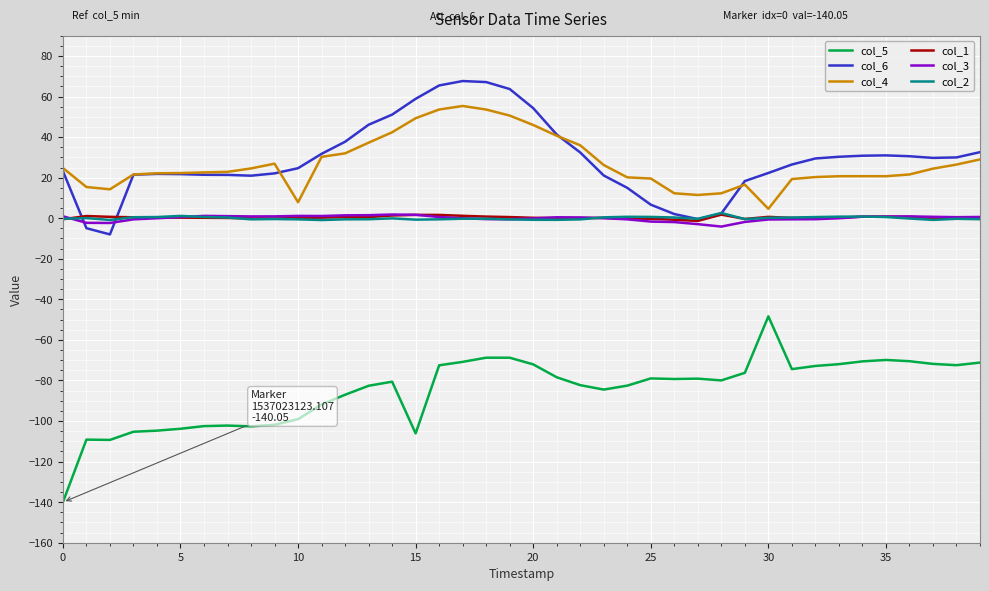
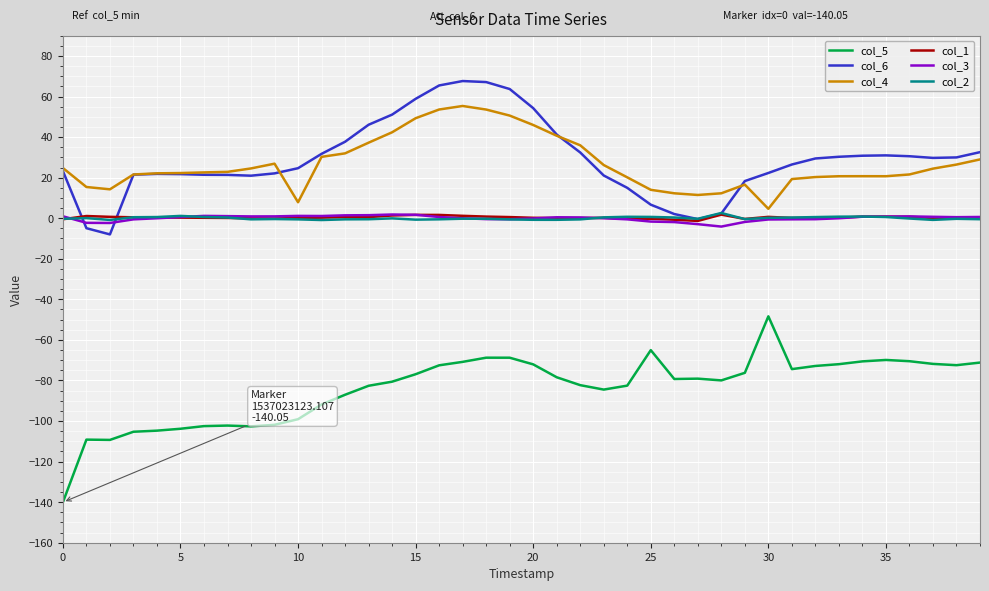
col_5, 15: -106 -> -77
col_5, 25: -79 -> -65
col_4, 25: 20 -> 14
